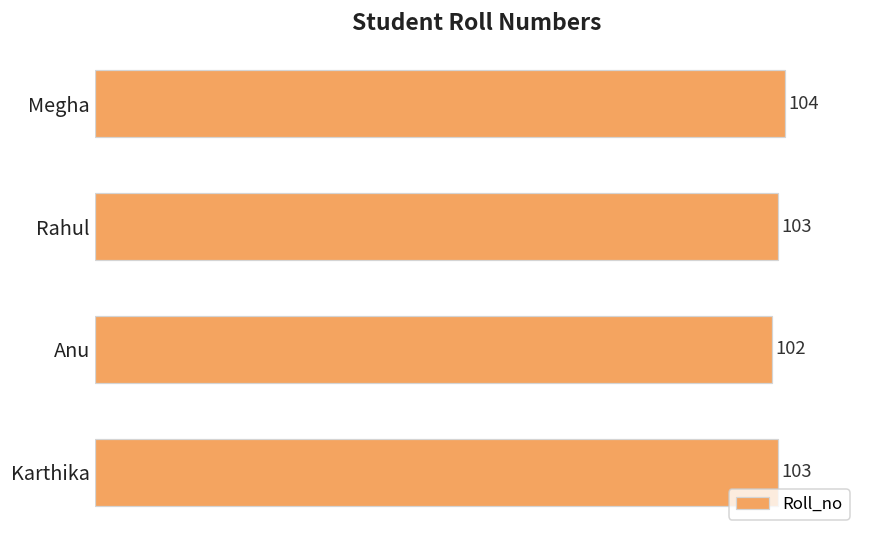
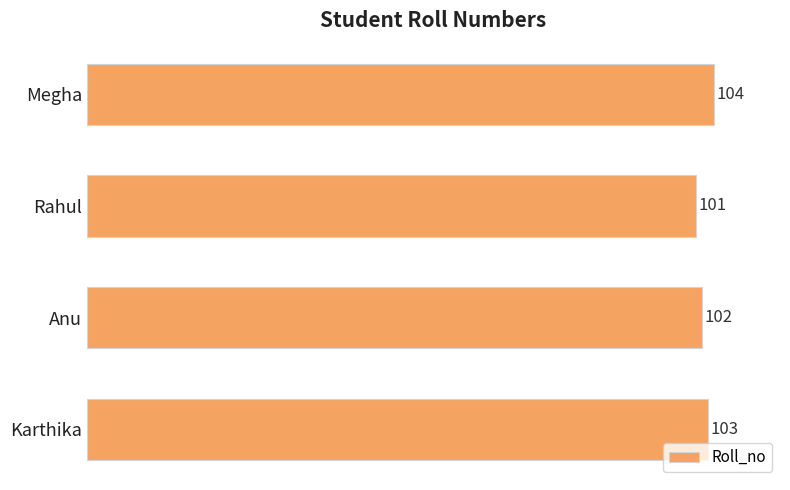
Rahul: 103 -> 101
